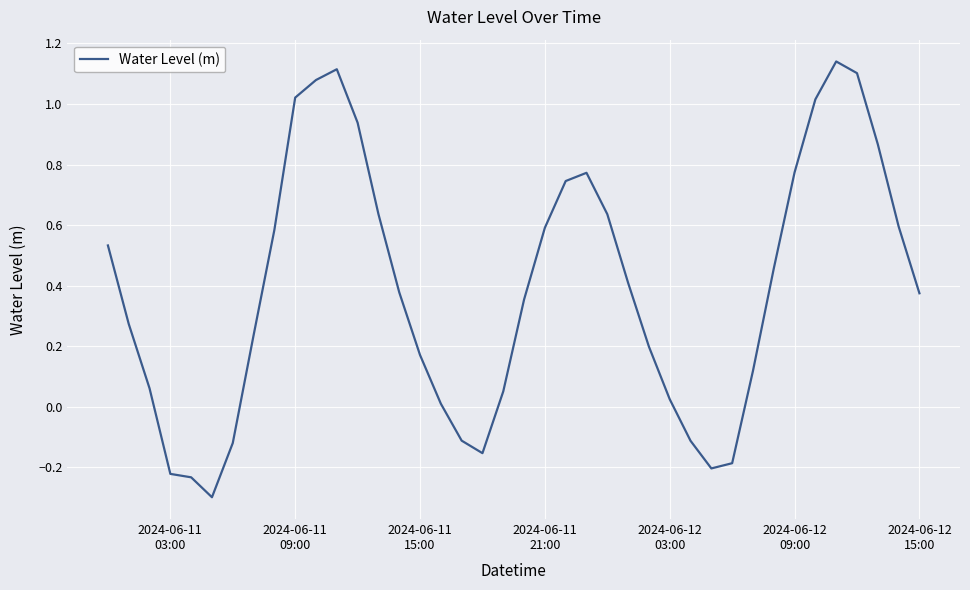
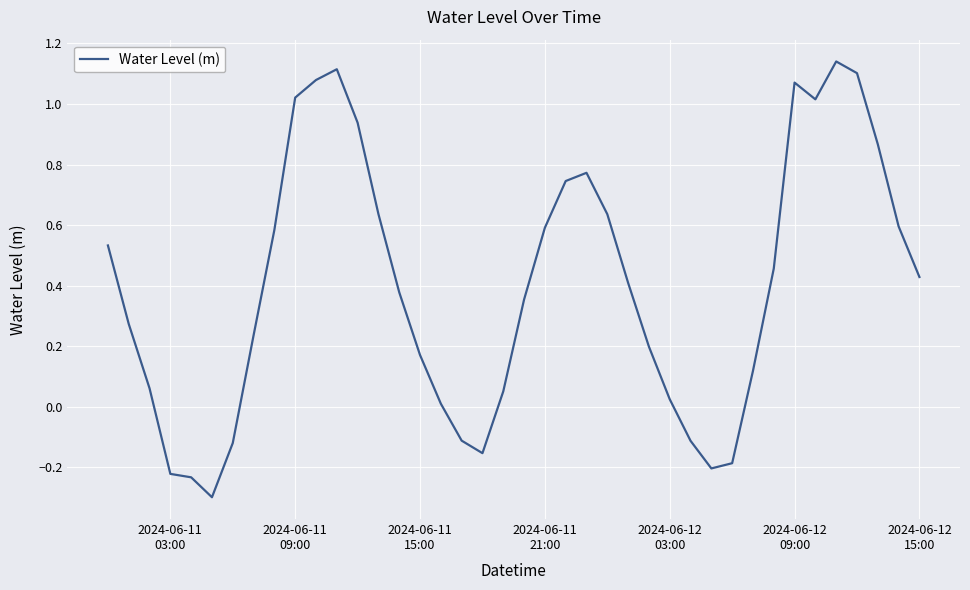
2024-06-12 09:00: 0.77 -> 1.07
2024-06-12 15:00: 0.37 -> 0.43
